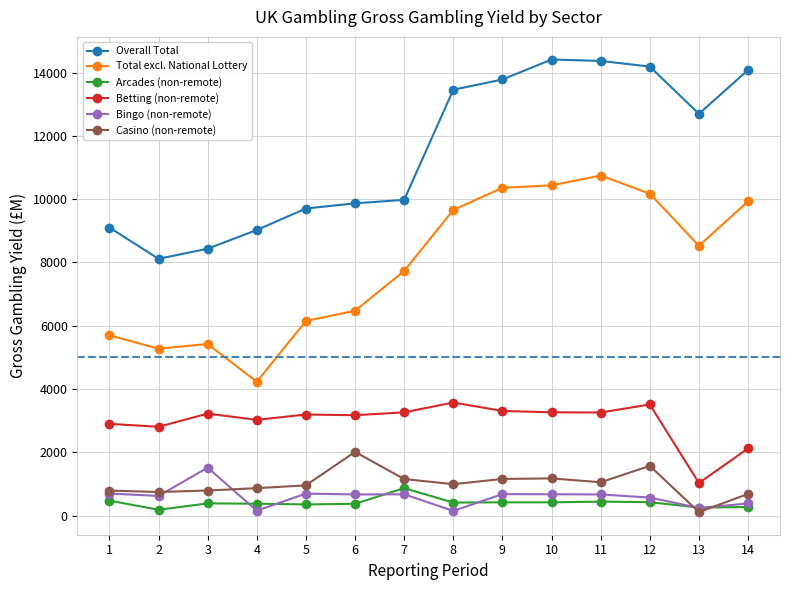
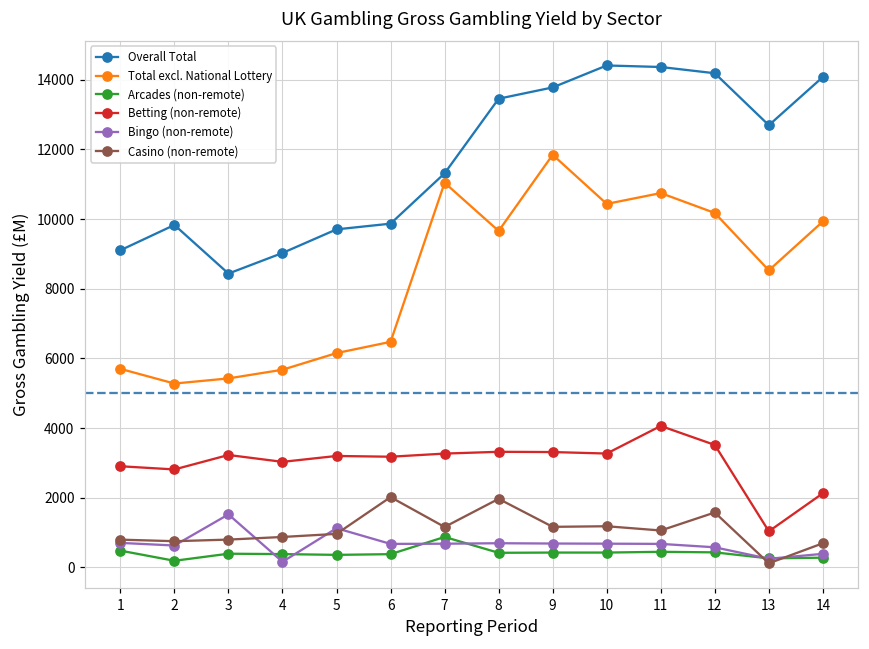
Overall Total, 2: 8100 -> 9800
Total excl. National Lottery, 4: 4200 -> 5700
Bingo (non-remote), 5: 700 -> 1100
Overall Total, 7: 10000 -> 11300
Total excl. National Lottery, 7: 7700 -> 11000
Betting (non-remote), 8: 3600 -> 3300
Bingo (non-remote), 8: 200 -> 700
Casino (non-remote), 8: 1000 -> 2000
Total excl. National Lottery, 9: 10400 -> 11800
Betting (non-remote), 11: 3300 -> 4100
